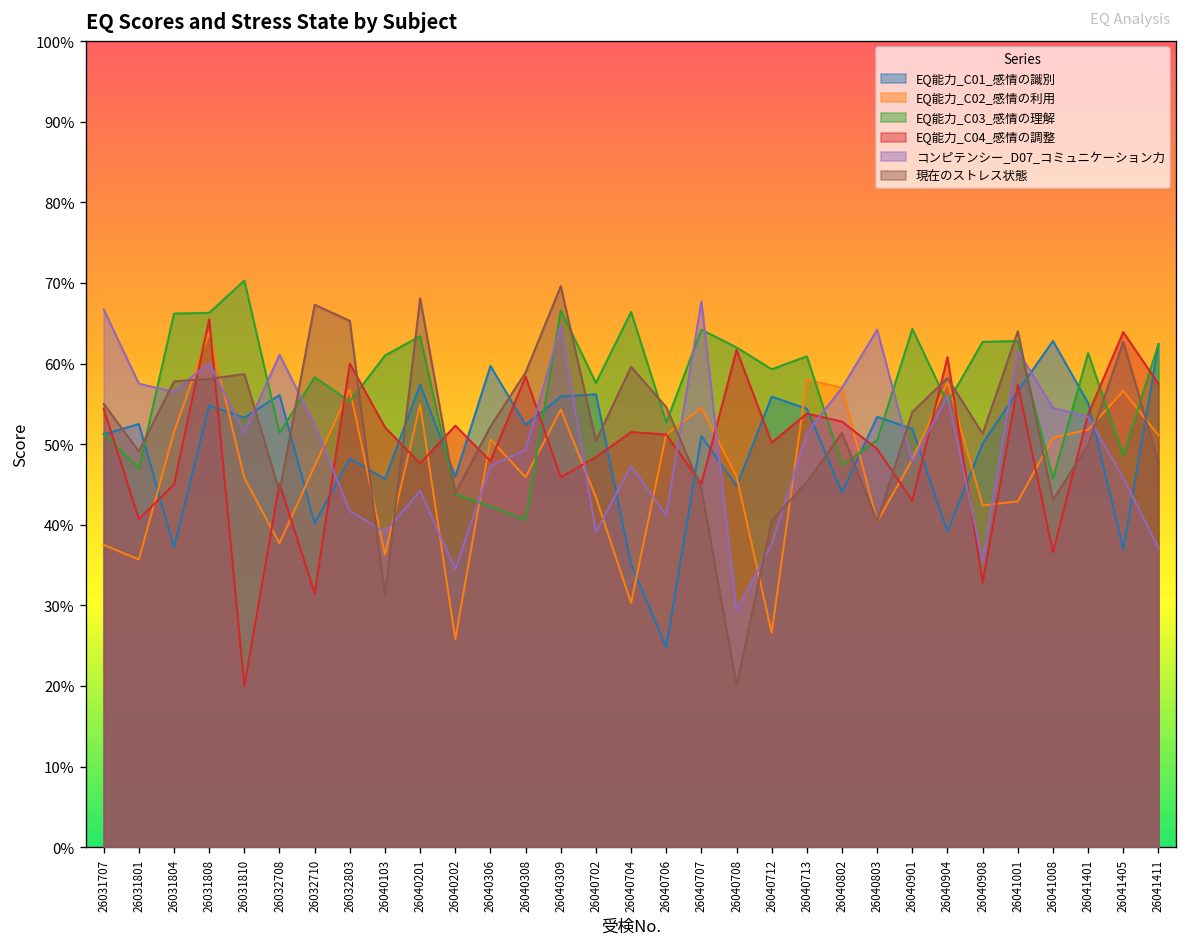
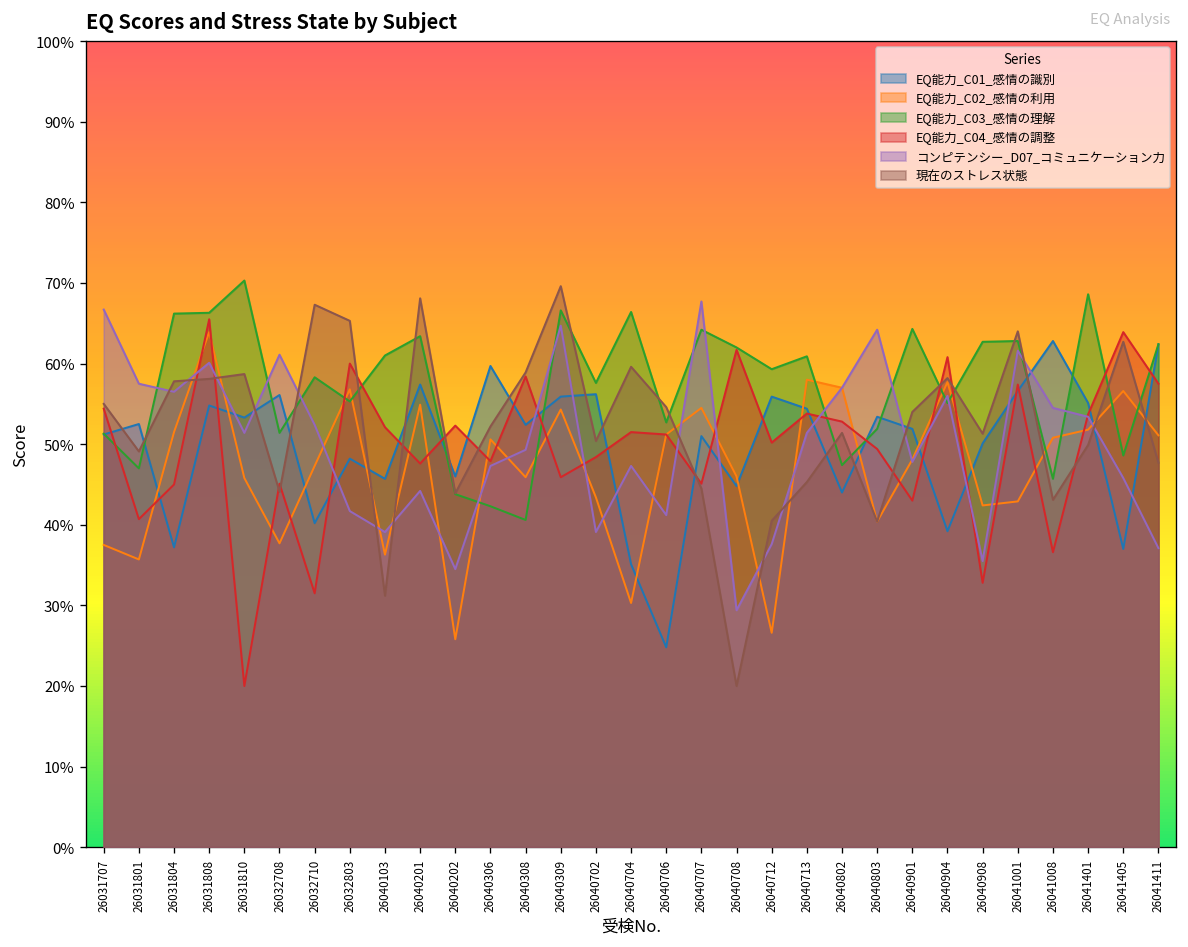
EQ能力_C03_感情の理解, 26040803: 51% -> 52%
EQ能力_C03_感情の理解, 26041401: 61% -> 69%
